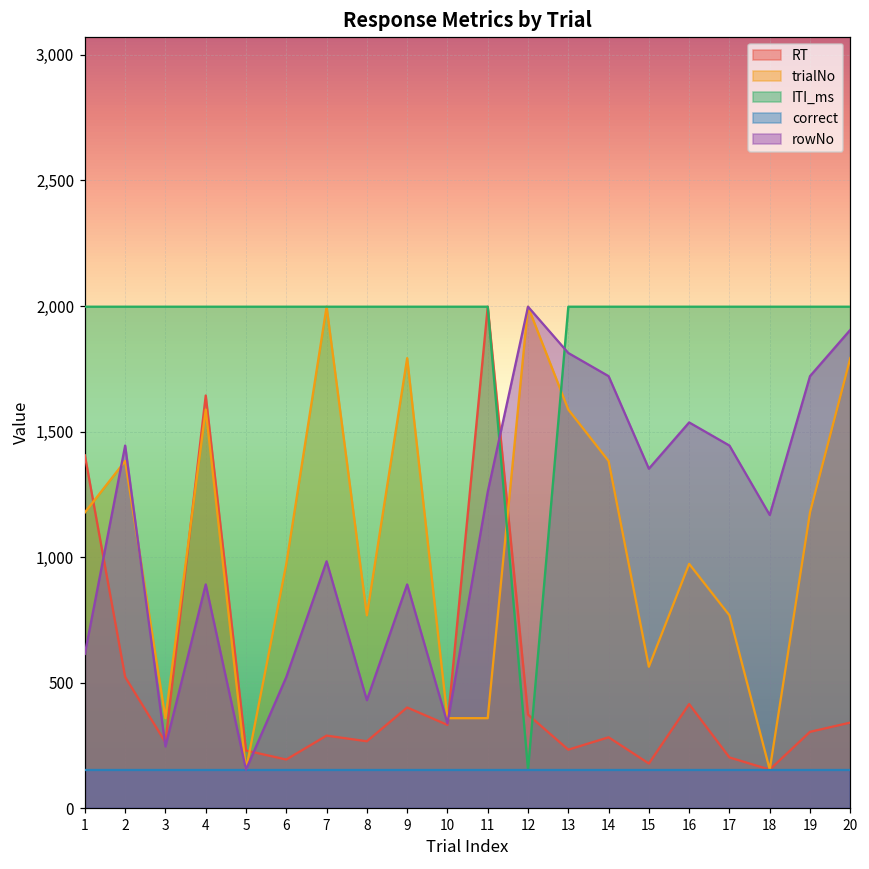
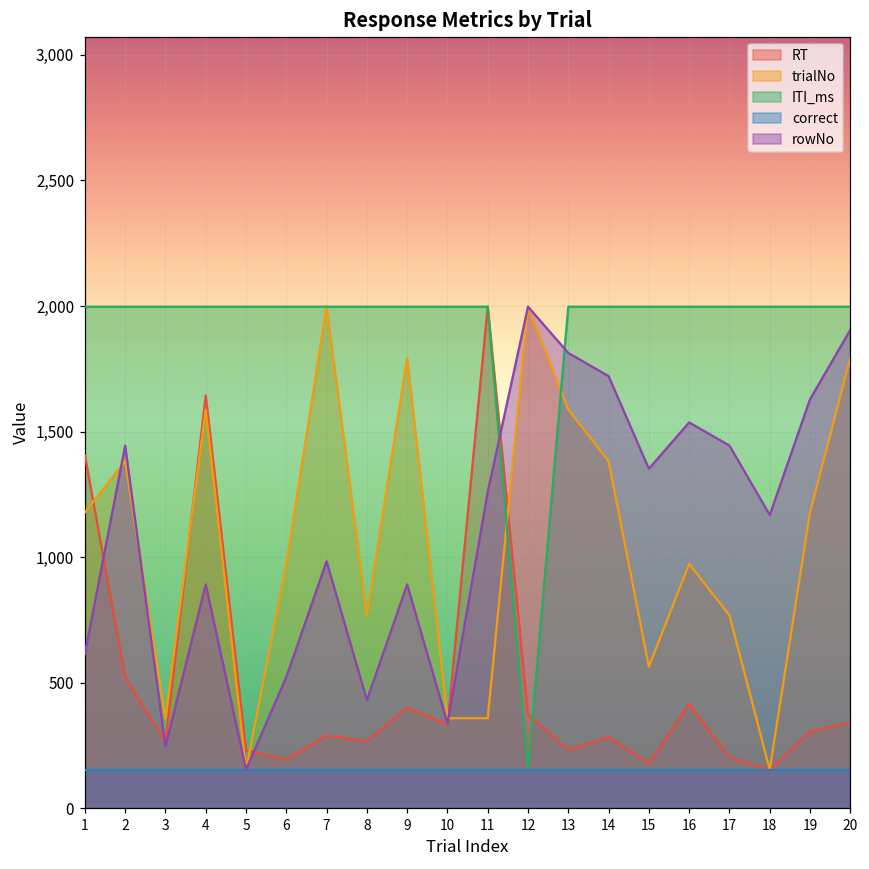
rowNo, 19: 1,720 -> 1,630
